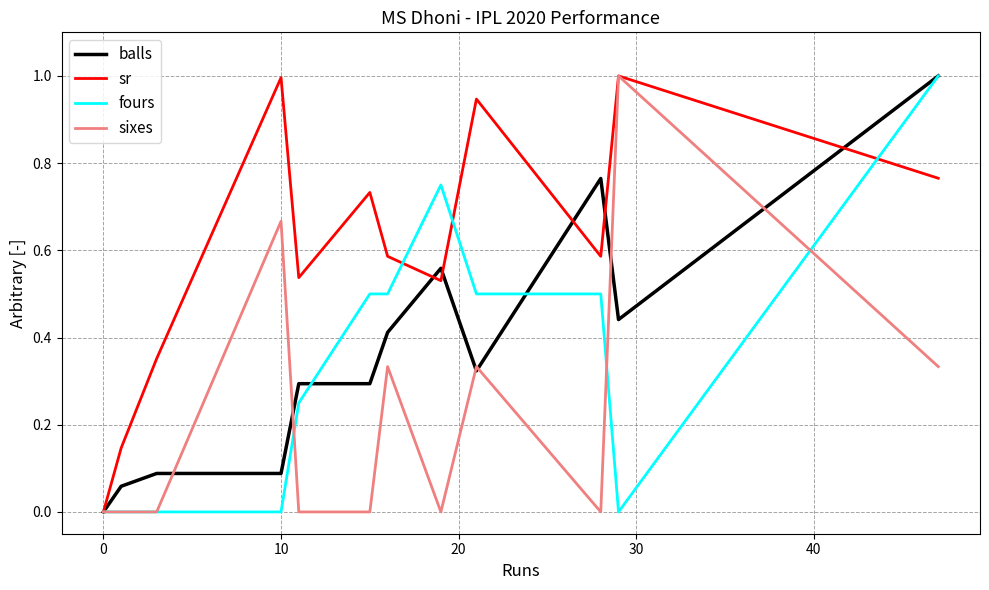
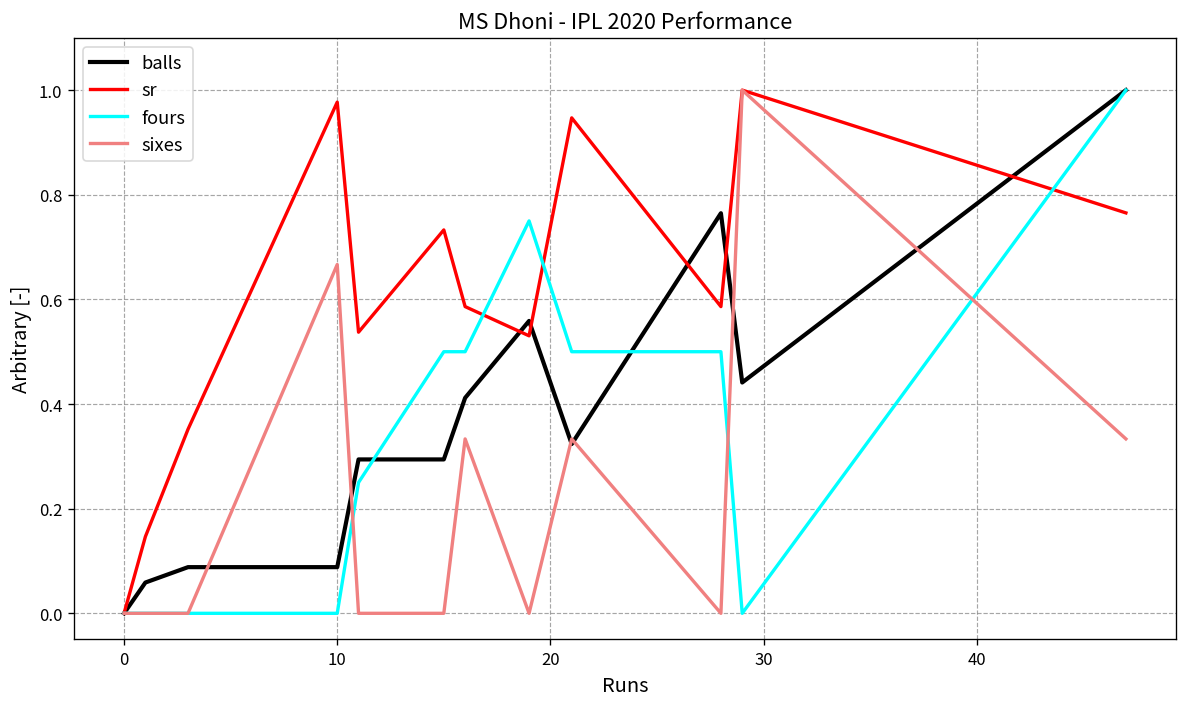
sr, 10: 1.00 -> 0.98
